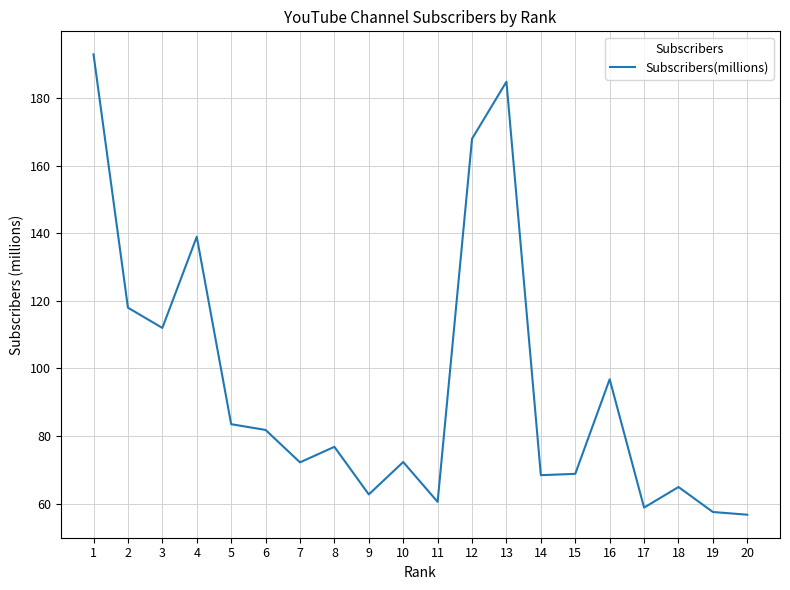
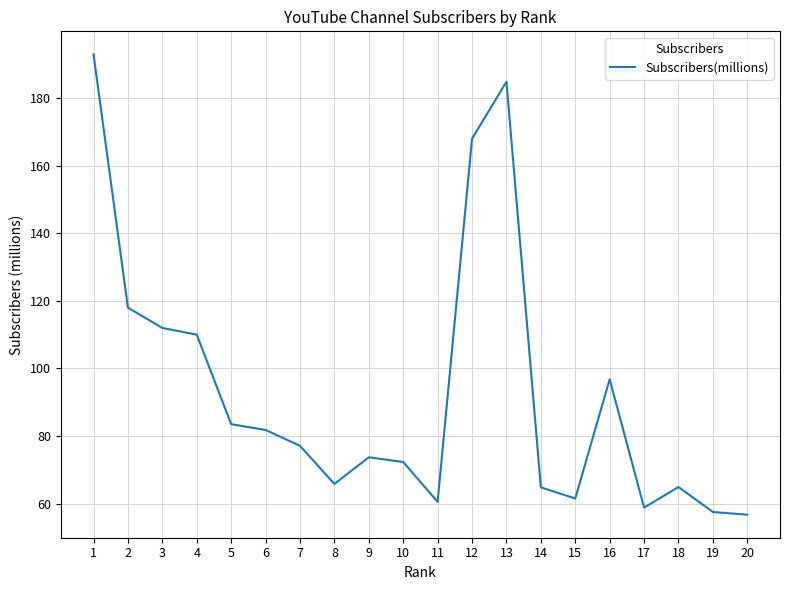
4: 139 -> 110
7: 72 -> 77
8: 77 -> 66
9: 63 -> 74
14: 68 -> 65
15: 69 -> 62
